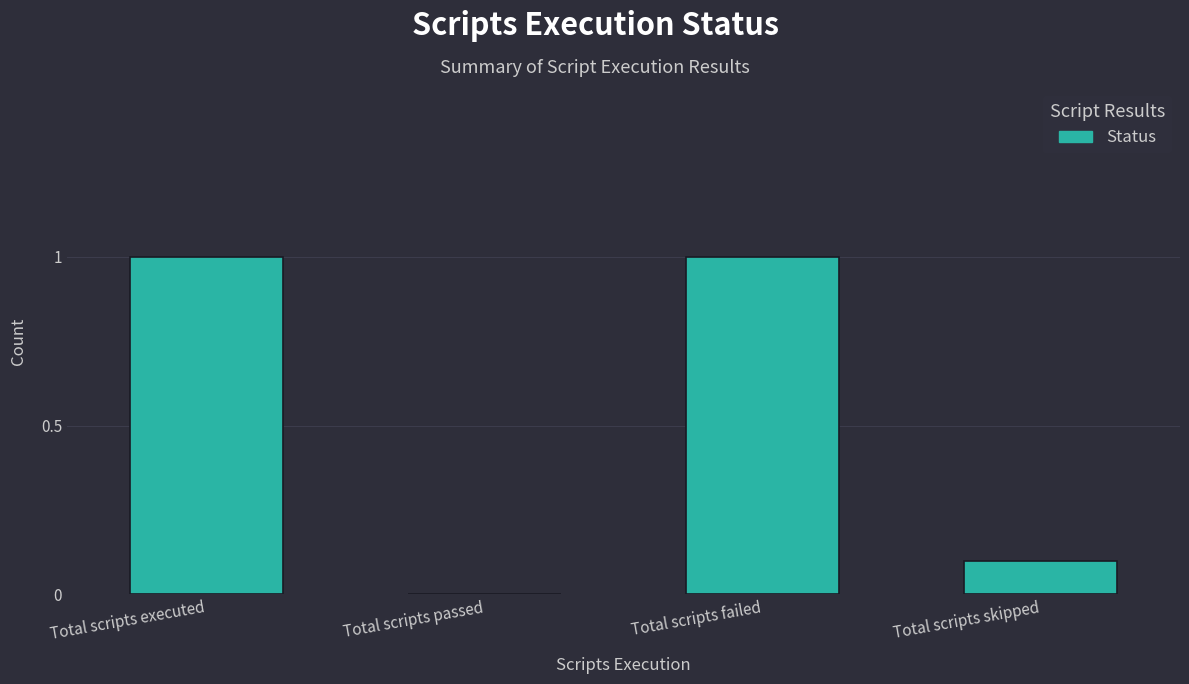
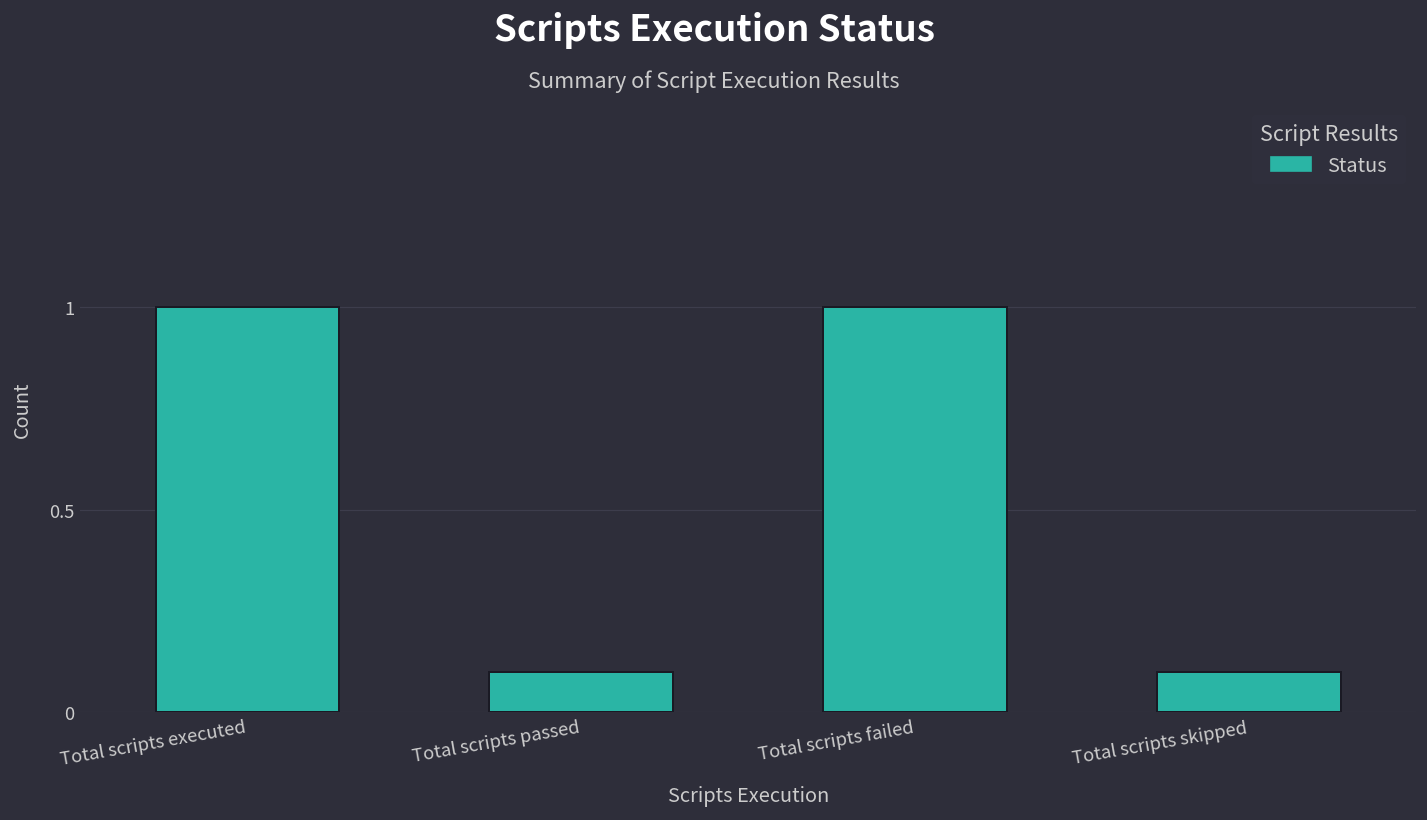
Total scripts passed: 0.0 -> 0.1
